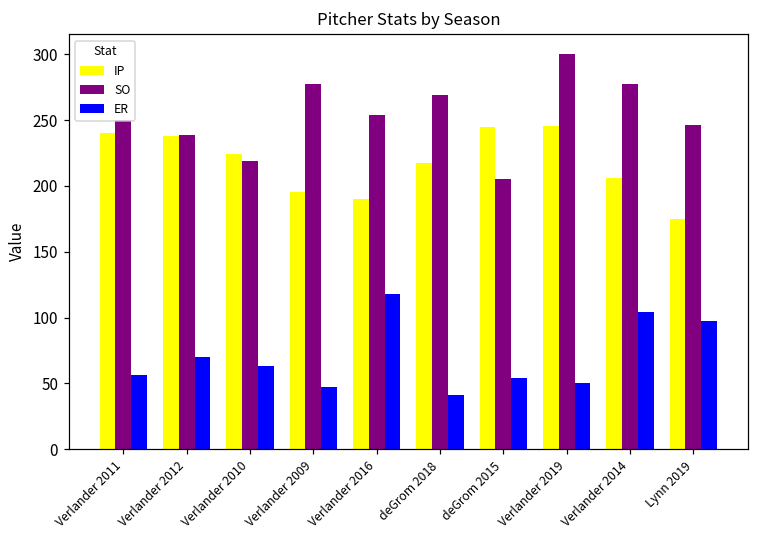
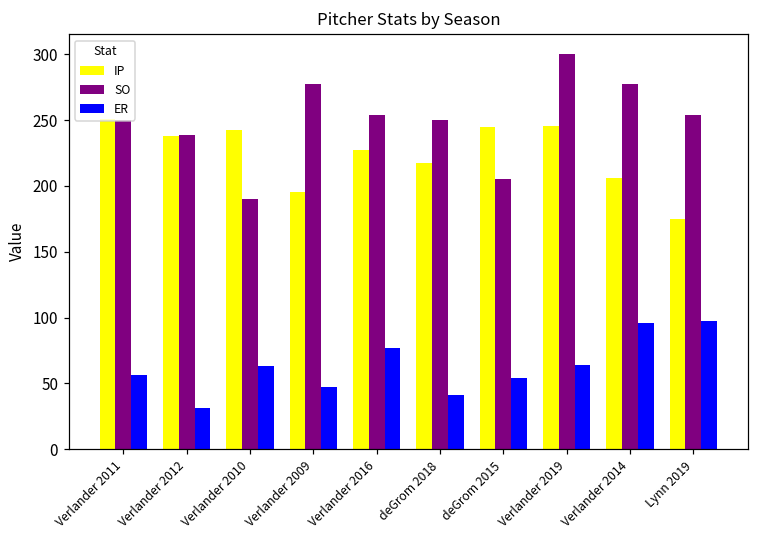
IP, Verlander 2011: 240 -> 251
ER, Verlander 2012: 70 -> 31
IP, Verlander 2010: 224 -> 243
SO, Verlander 2010: 219 -> 190
IP, Verlander 2016: 190 -> 227
ER, Verlander 2016: 118 -> 77
SO, deGrom 2018: 269 -> 250
ER, Verlander 2019: 50 -> 64
ER, Verlander 2014: 104 -> 96
SO, Lynn 2019: 246 -> 254
